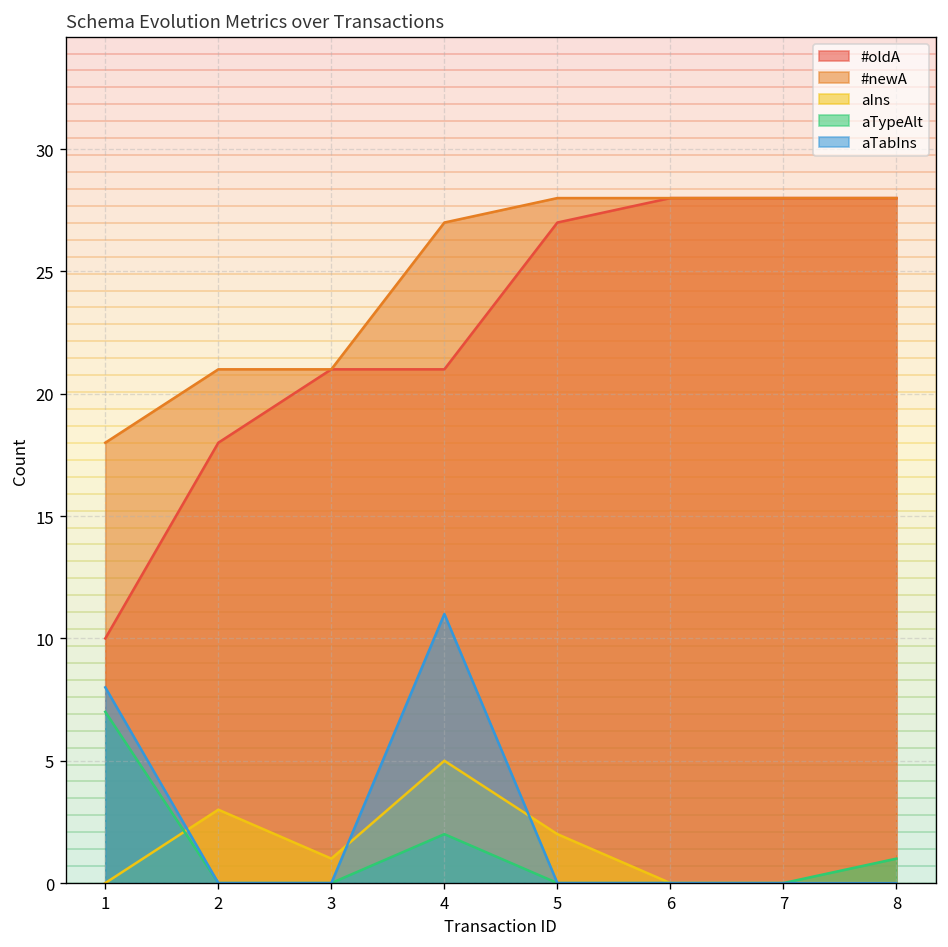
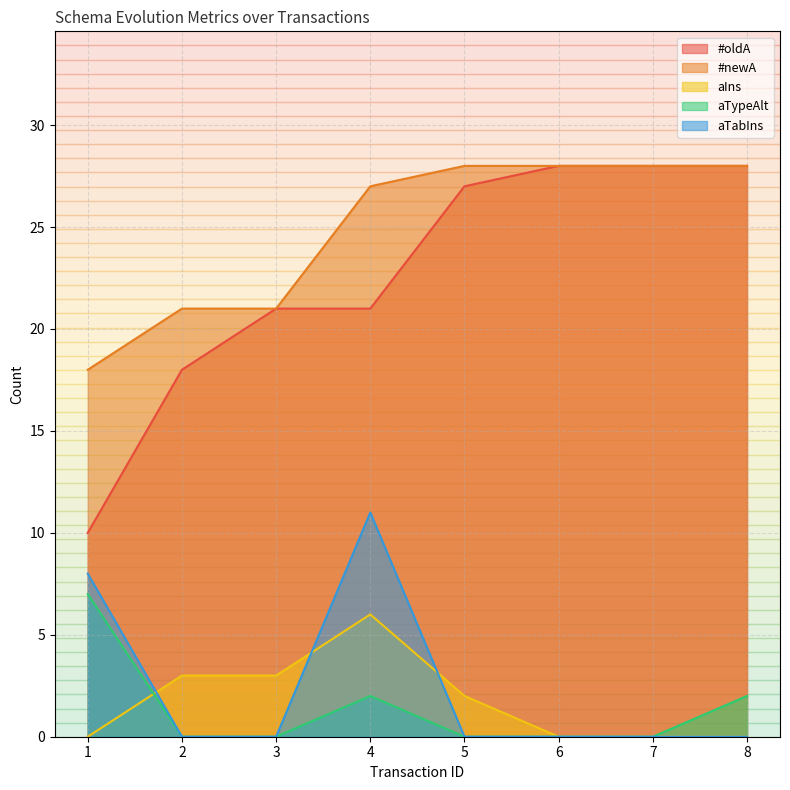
aIns, 3: 1 -> 3
aIns, 4: 5 -> 6
aTypeAlt, 8: 1 -> 2
